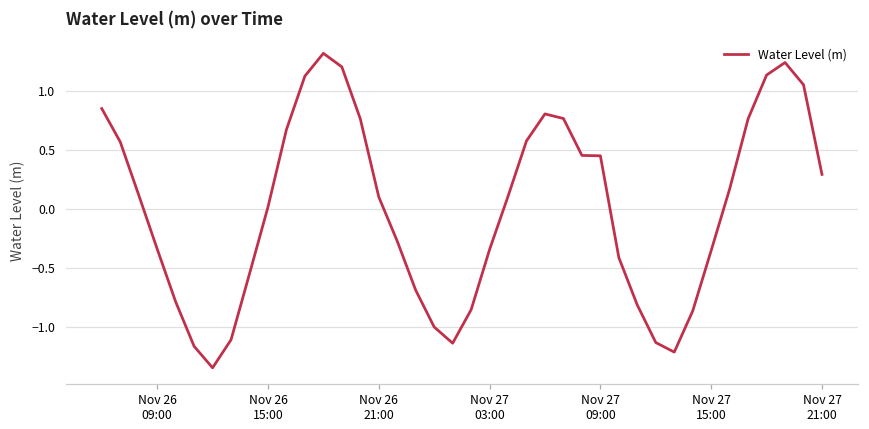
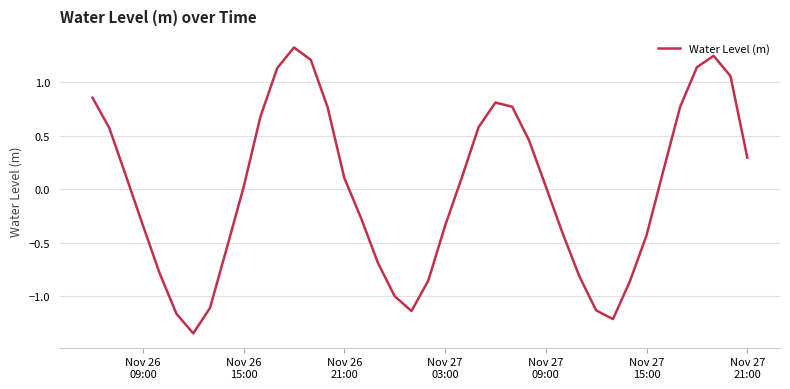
Nov 27 09:00: 0.45 -> 0.03
Nov 27 15:00: -0.35 -> -0.43
